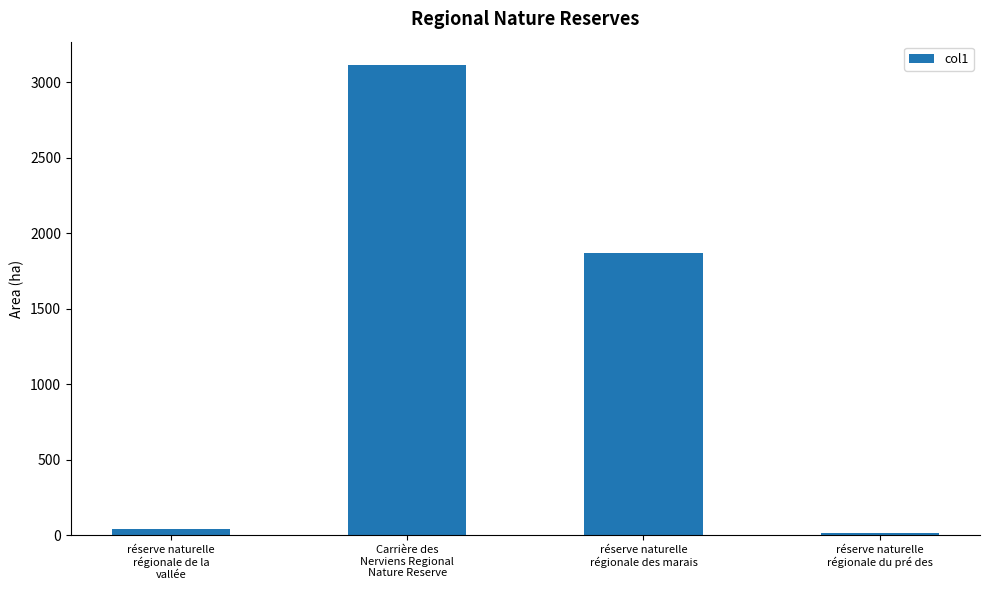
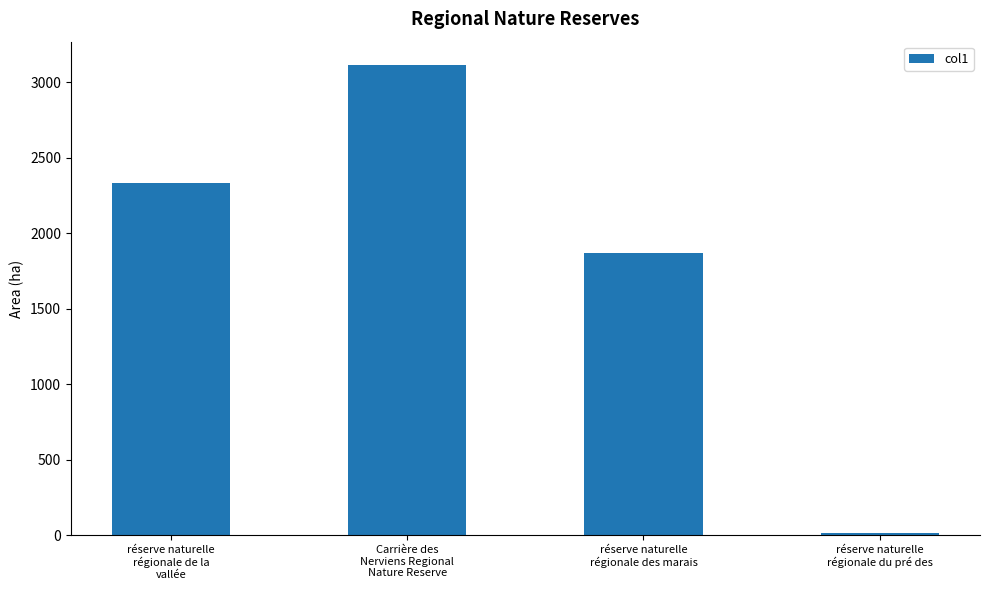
réserve naturelle régionale de la vallée: 50 -> 2330
